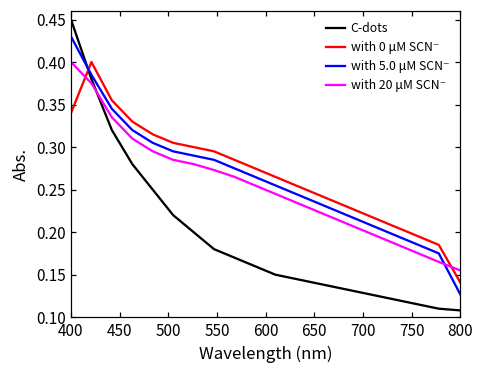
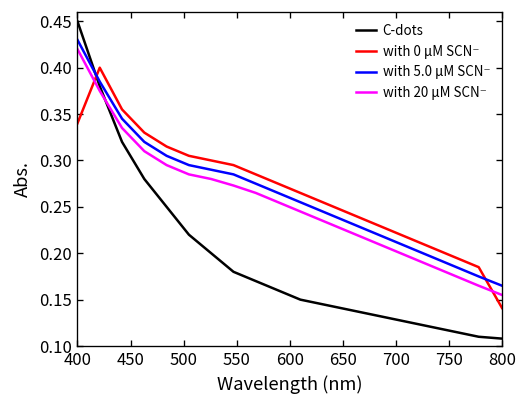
with 20 μM SCN⁻, 400: 0.40 -> 0.42
with 5.0 μM SCN⁻, 800: 0.13 -> 0.17
